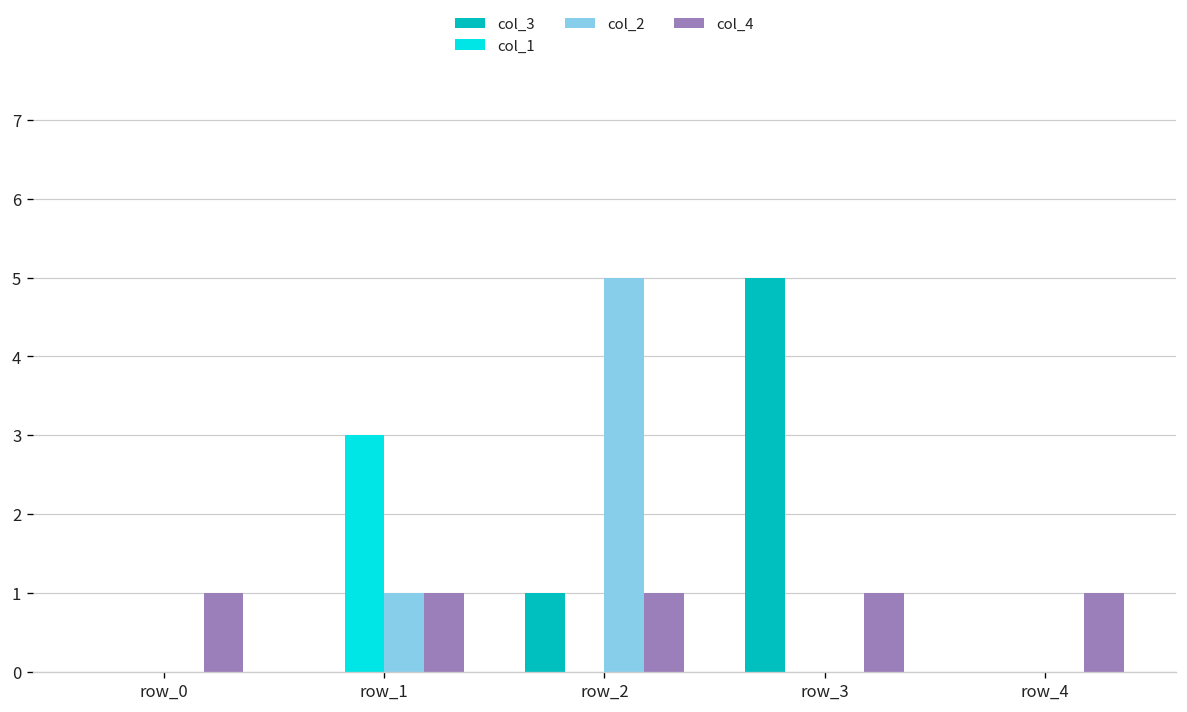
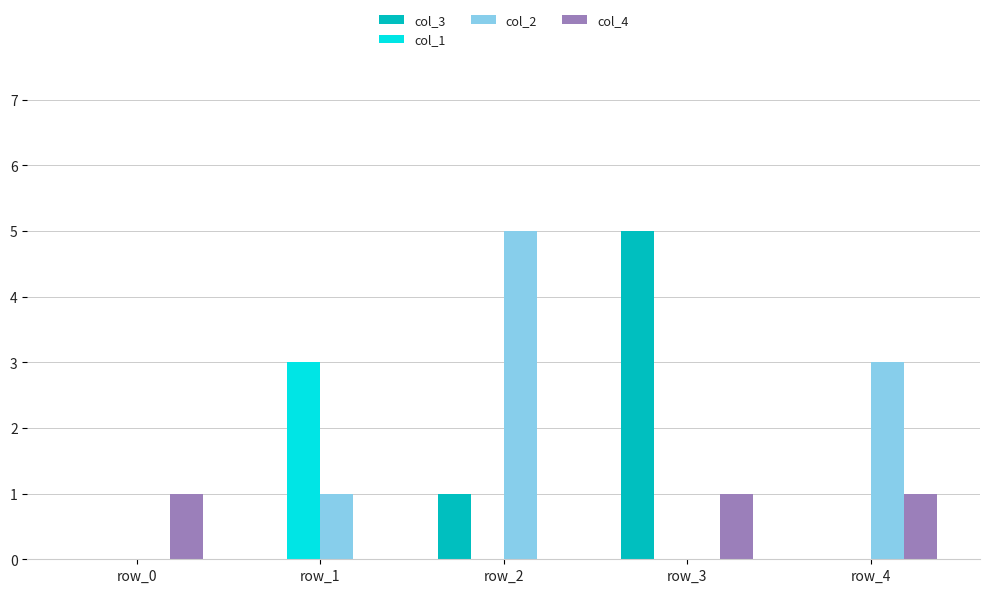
col_4, row_1: 1 -> 0
col_4, row_2: 1 -> 0
col_2, row_4: 0 -> 3
